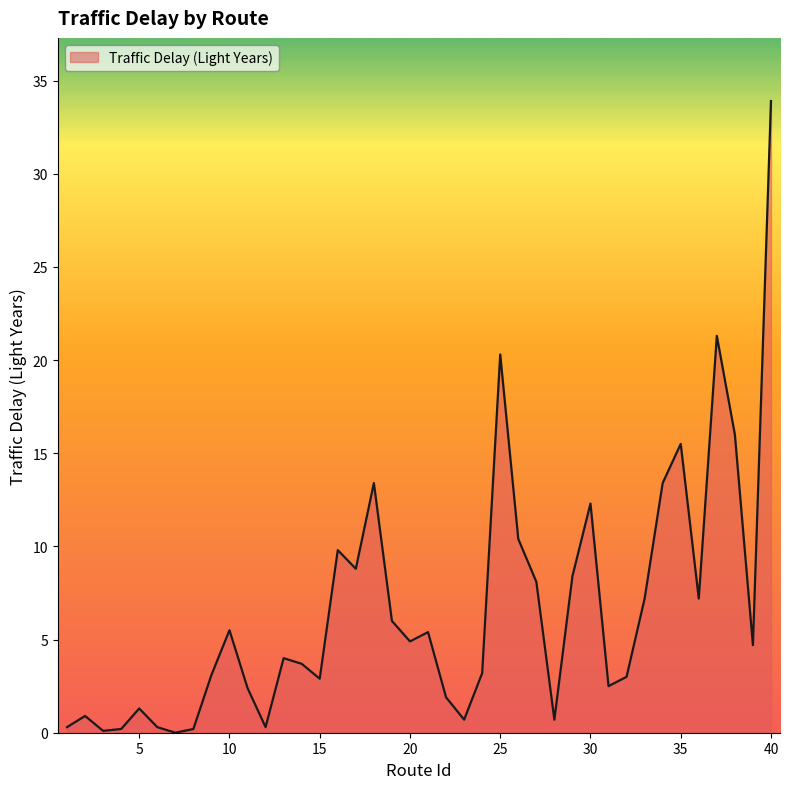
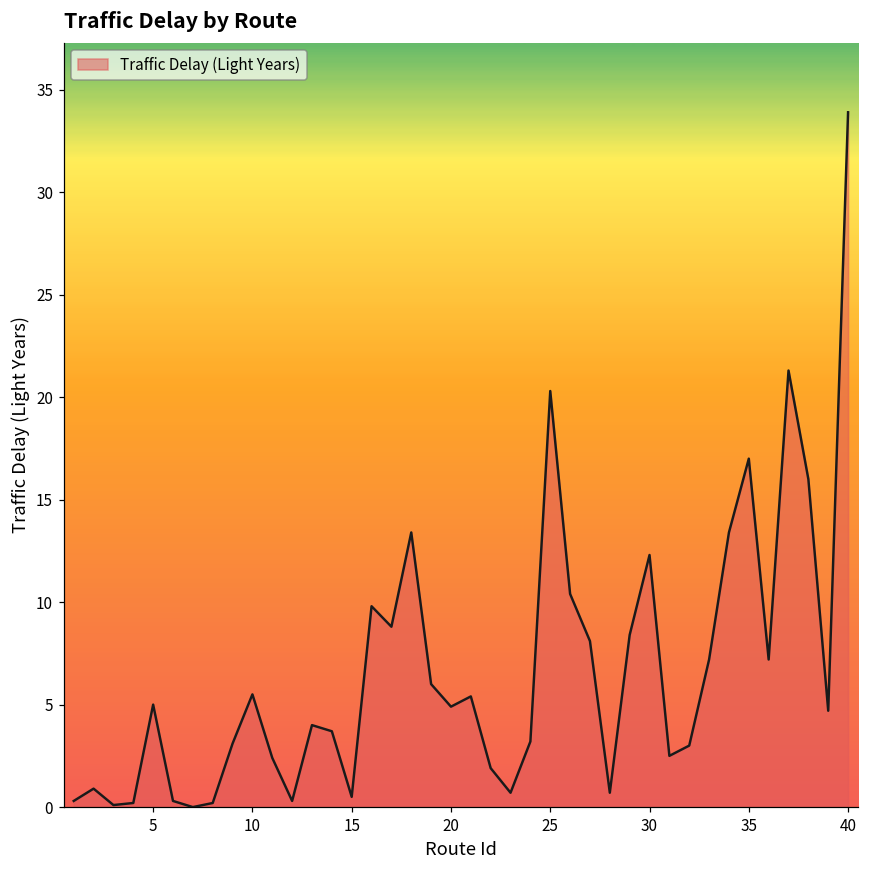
5: 1.3 -> 5.0
15: 2.9 -> 0.5
35: 15.5 -> 17.0
